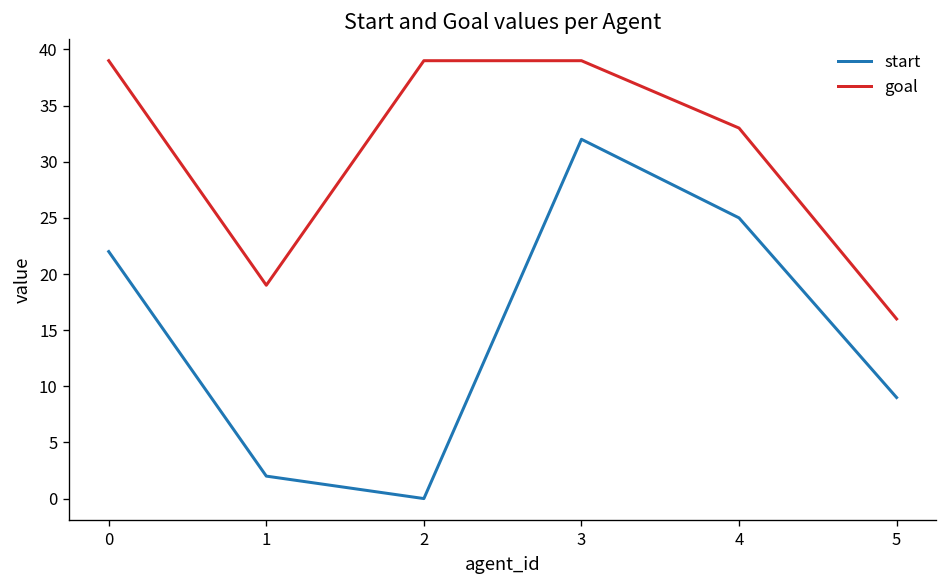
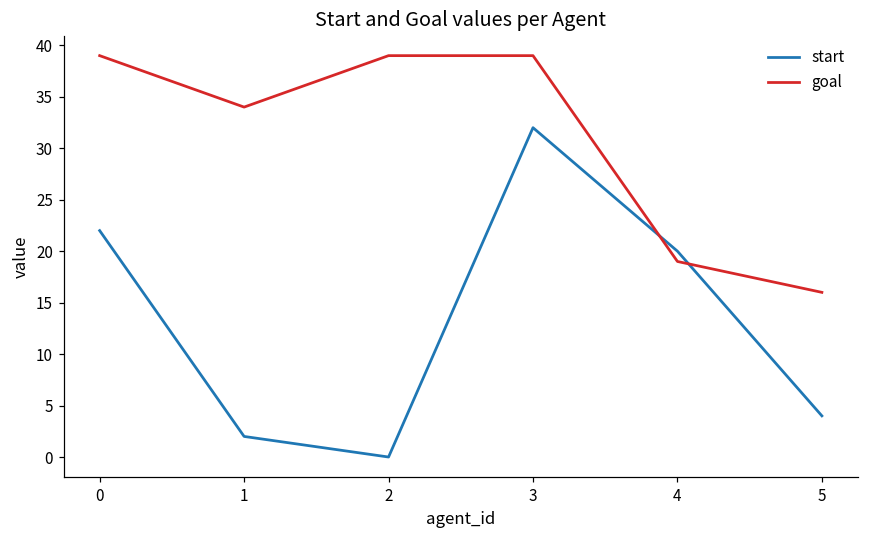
goal, 1: 19 -> 34
start, 4: 25 -> 20
goal, 4: 33 -> 19
start, 5: 9 -> 4
